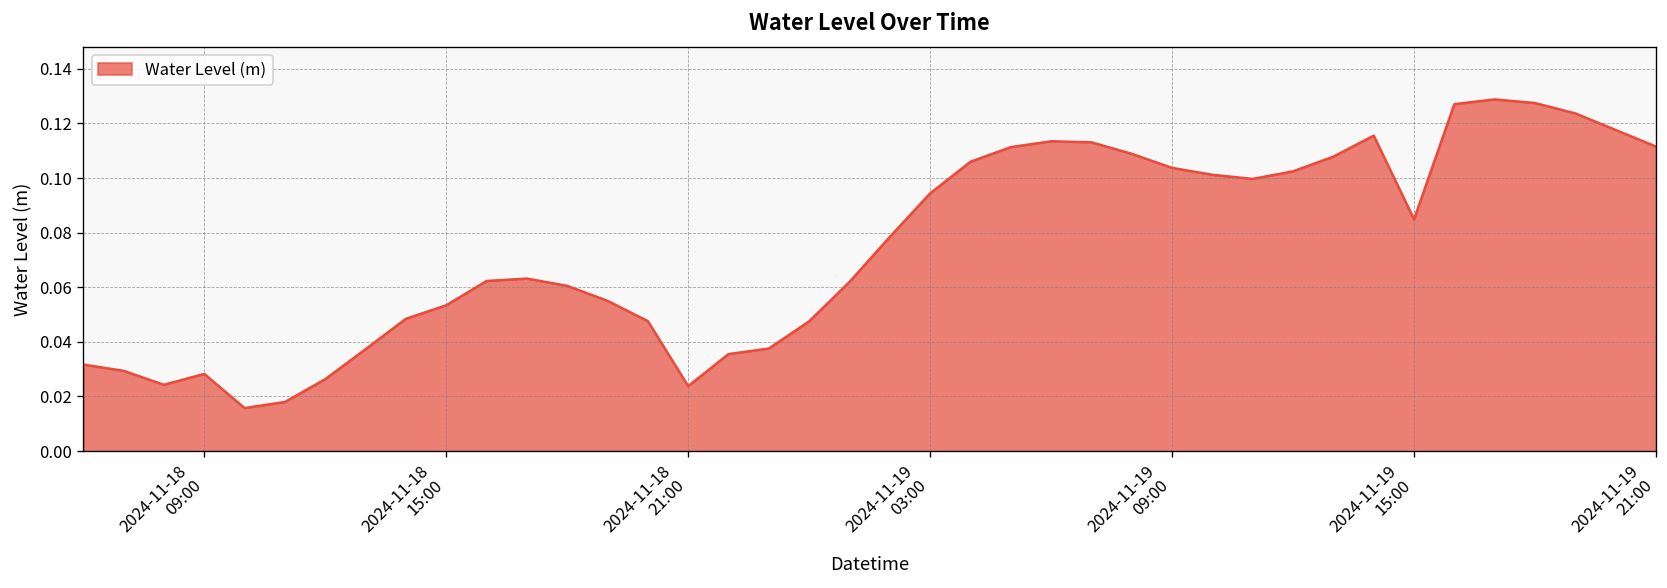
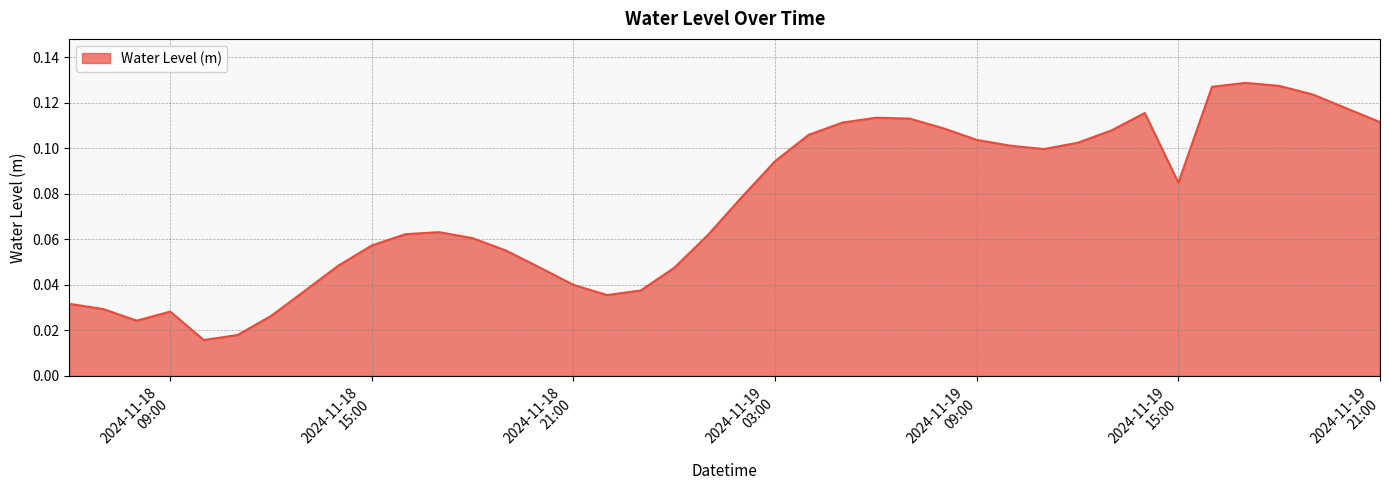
2024-11-18 15:00: 0.053 -> 0.057
2024-11-18 21:00: 0.024 -> 0.040
